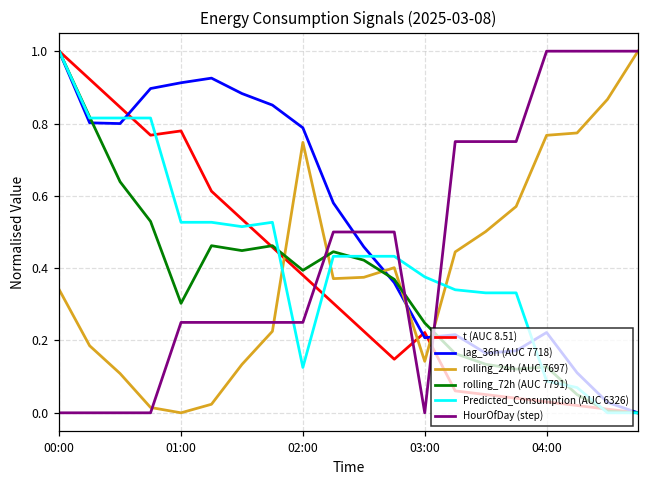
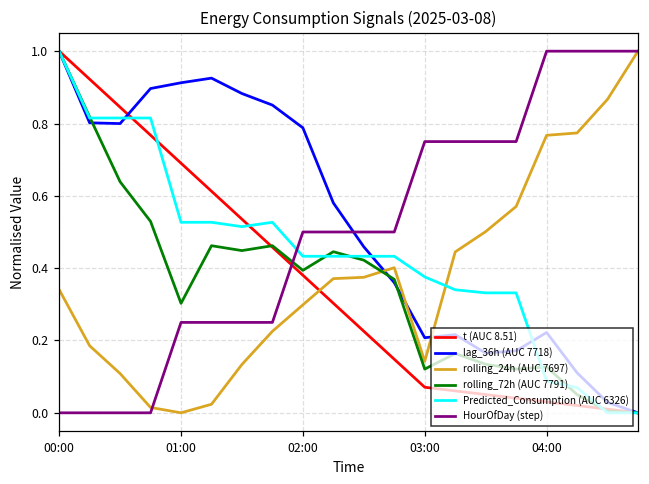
t (AUC 8.51), 01:00: 0.78 -> 0.69
rolling_24h (AUC 7697), 02:00: 0.75 -> 0.30
Predicted_Consumption (AUC 6326), 02:00: 0.13 -> 0.43
HourOfDay (step), 02:00: 0.25 -> 0.50
t (AUC 8.51), 03:00: 0.22 -> 0.07
rolling_72h (AUC 7791), 03:00: 0.25 -> 0.12
HourOfDay (step), 03:00: 0.00 -> 0.75
